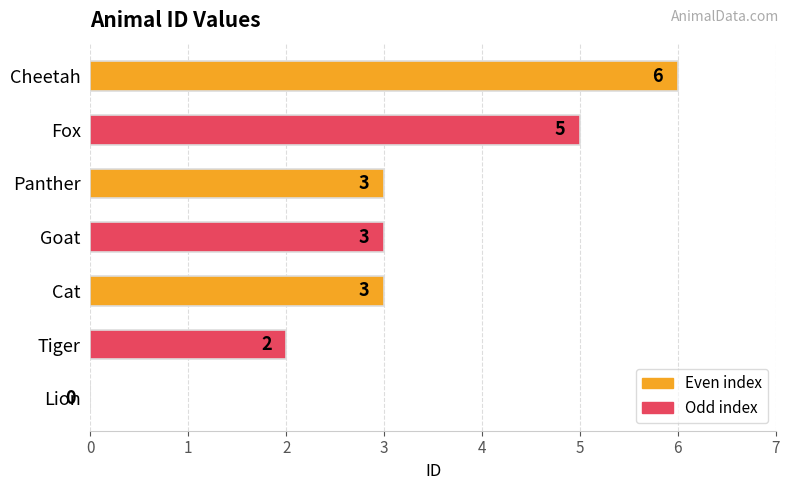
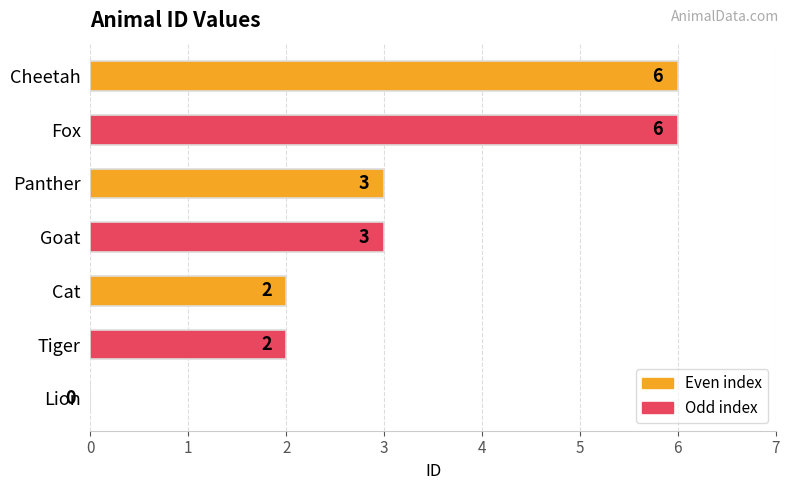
Fox: 5 -> 6
Cat: 3 -> 2
